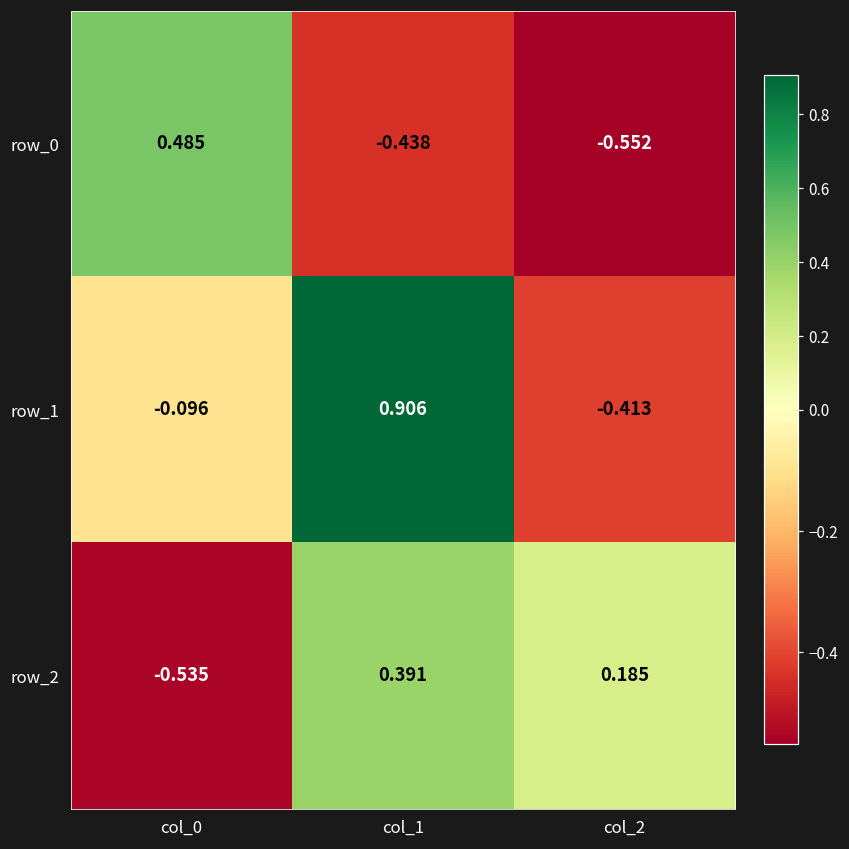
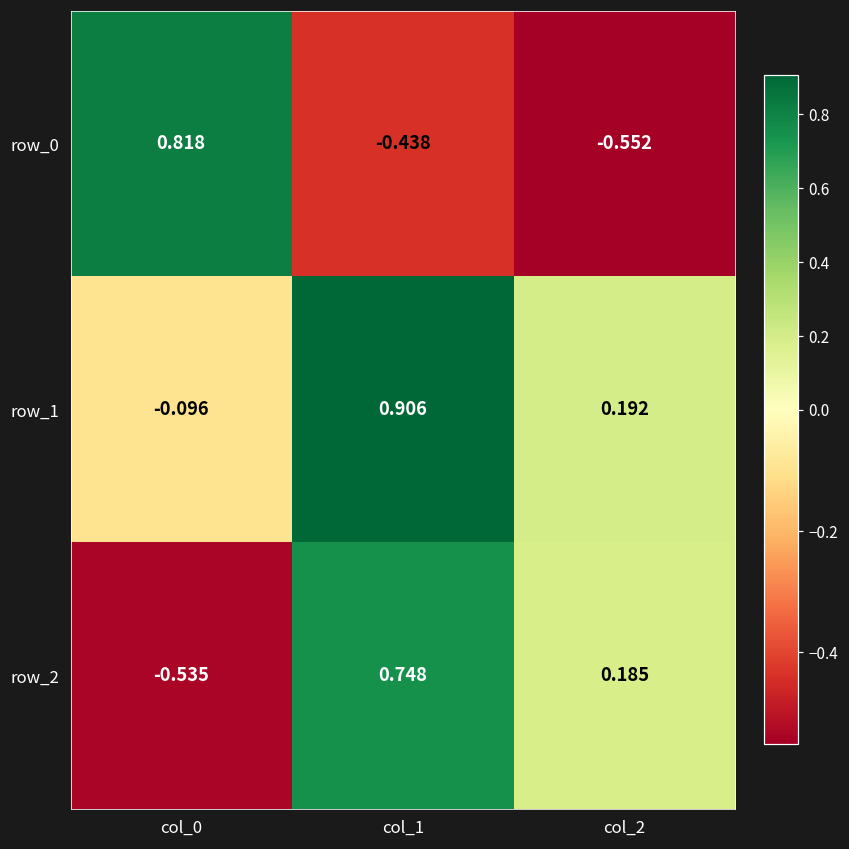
row_0, col_0: 0.485 -> 0.818
row_1, col_2: -0.413 -> 0.192
row_2, col_1: 0.391 -> 0.748
